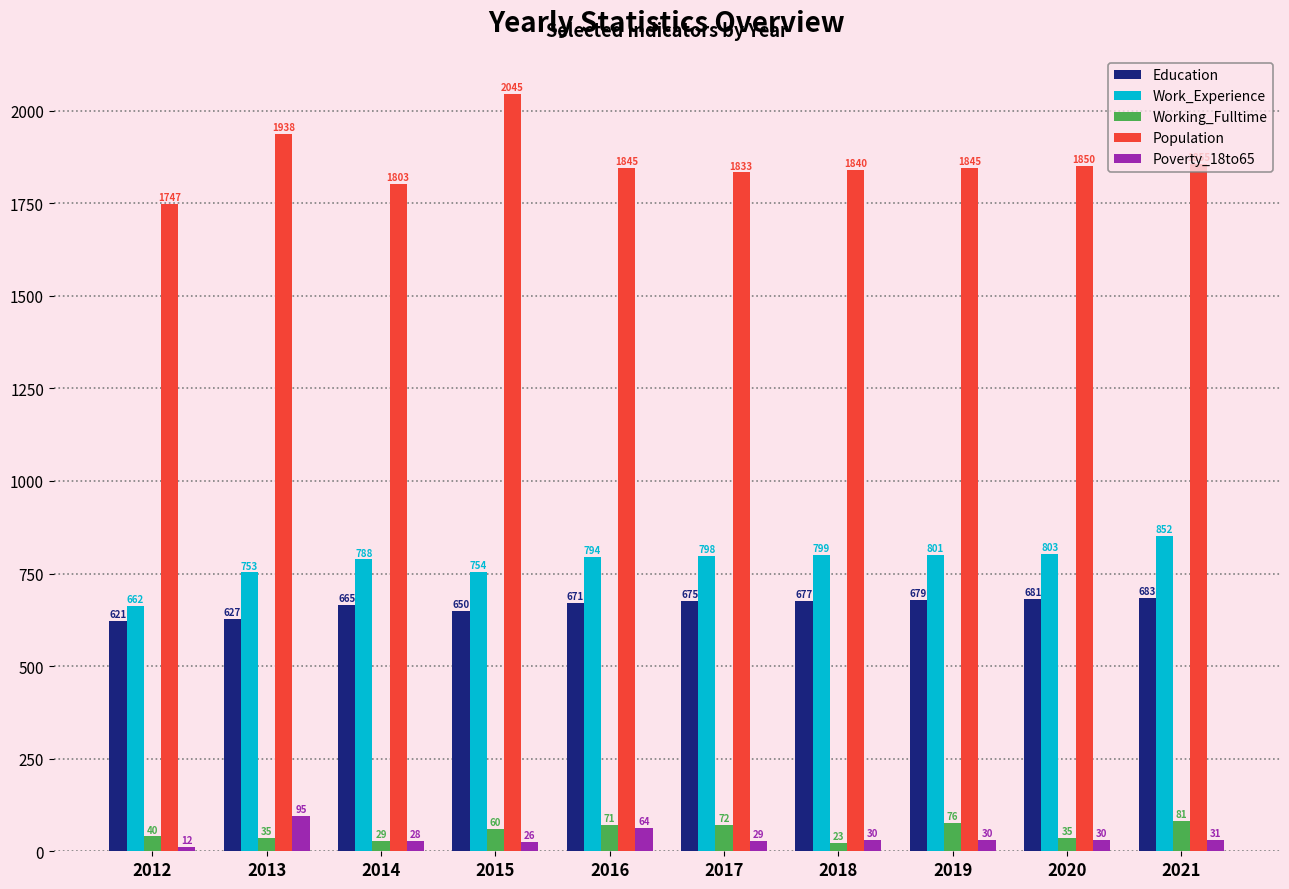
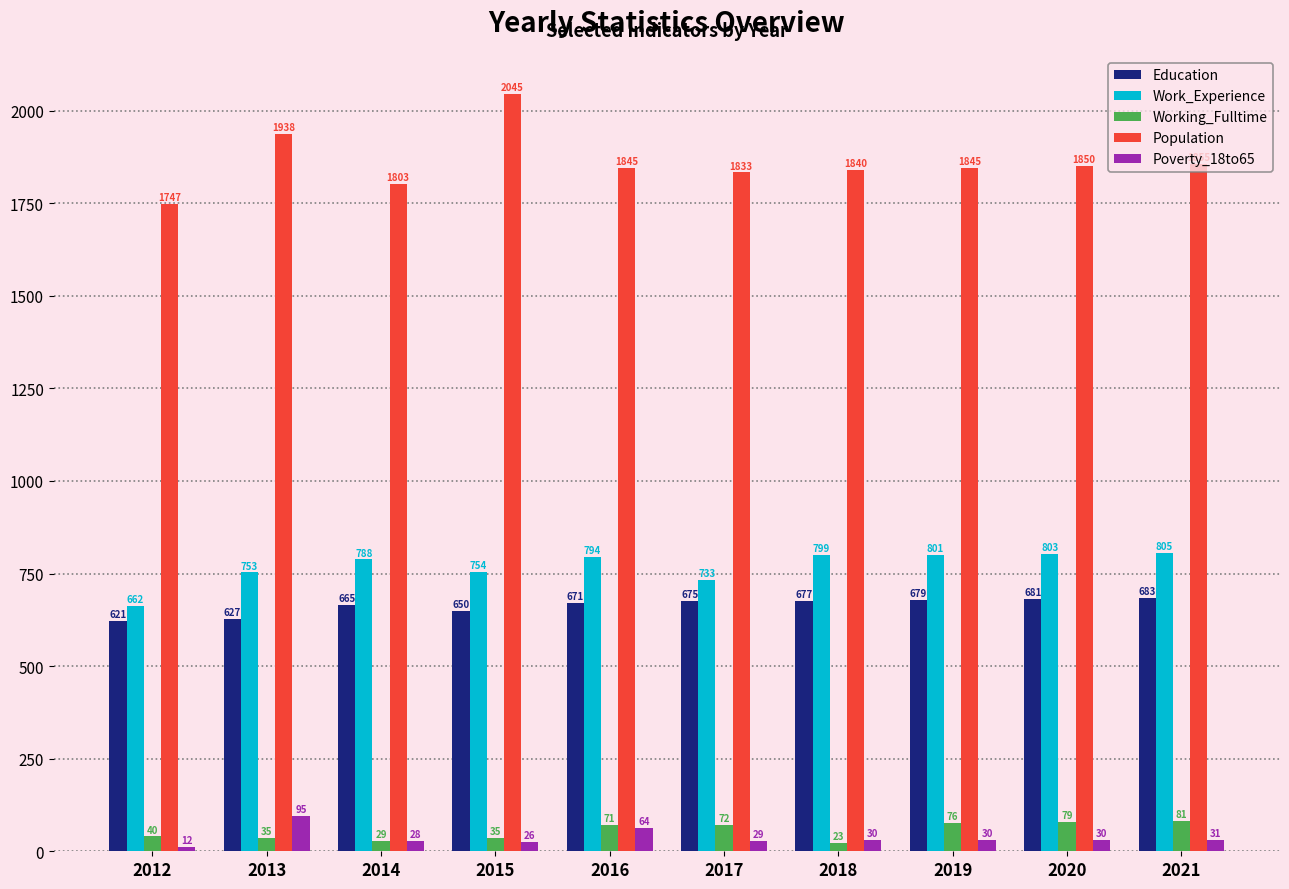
Working_Fulltime, 2015: 60 -> 35
Work_Experience, 2017: 798 -> 733
Working_Fulltime, 2020: 35 -> 79
Work_Experience, 2021: 852 -> 805
